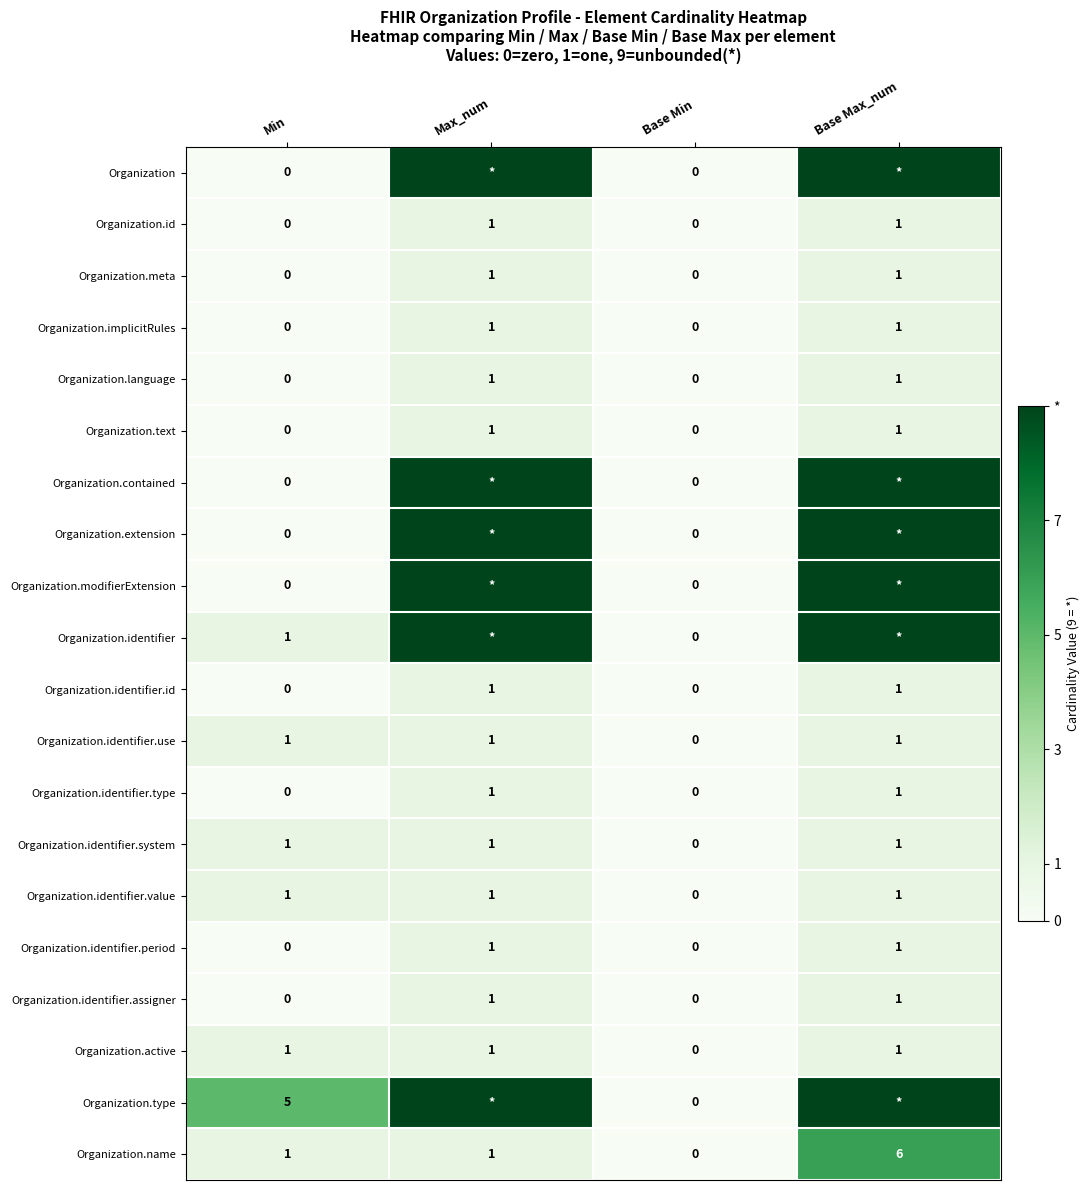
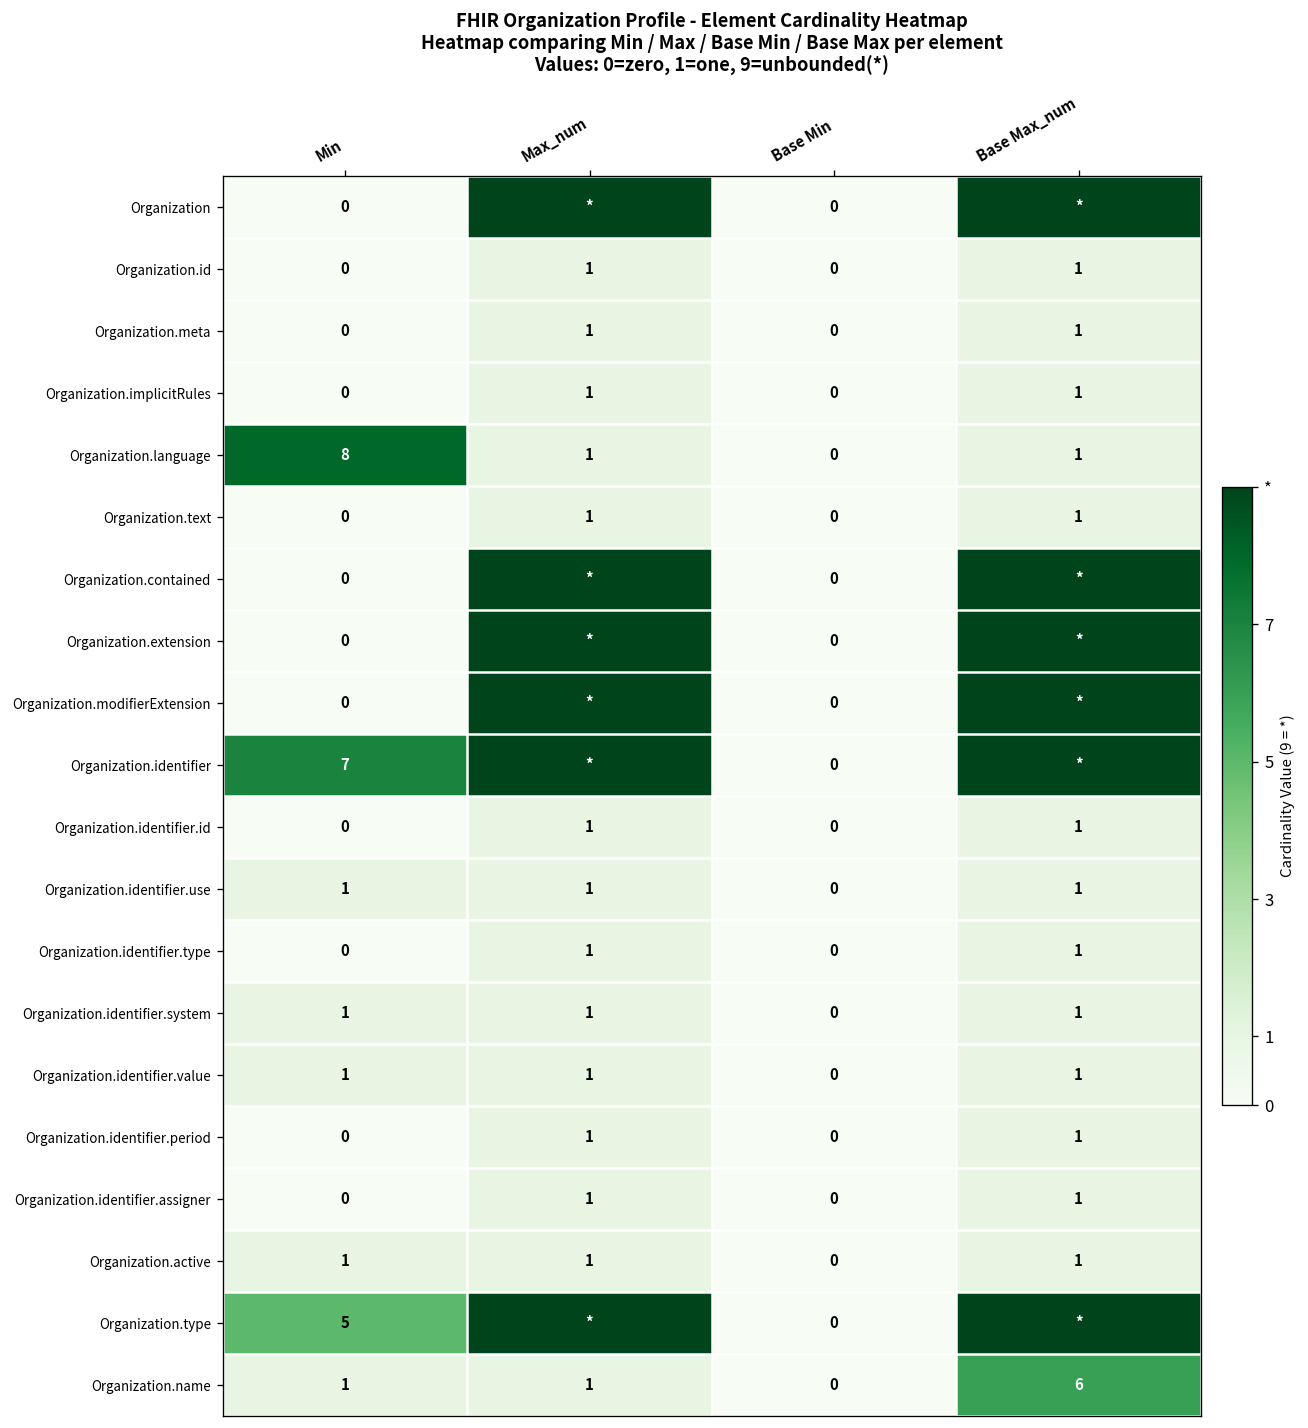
Organization.language, Min: 0 -> 8
Organization.identifier, Min: 1 -> 7
